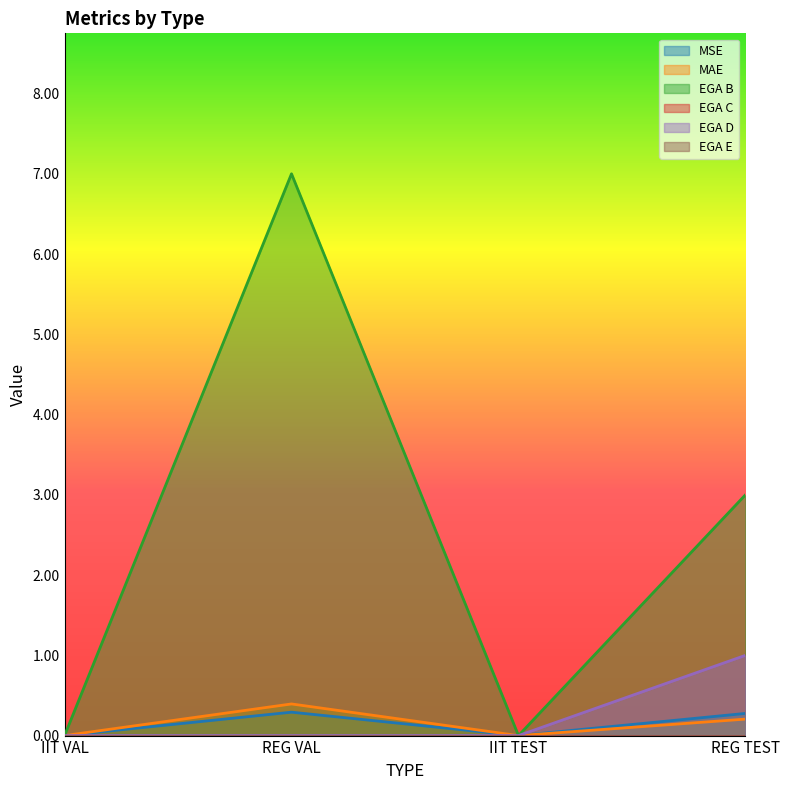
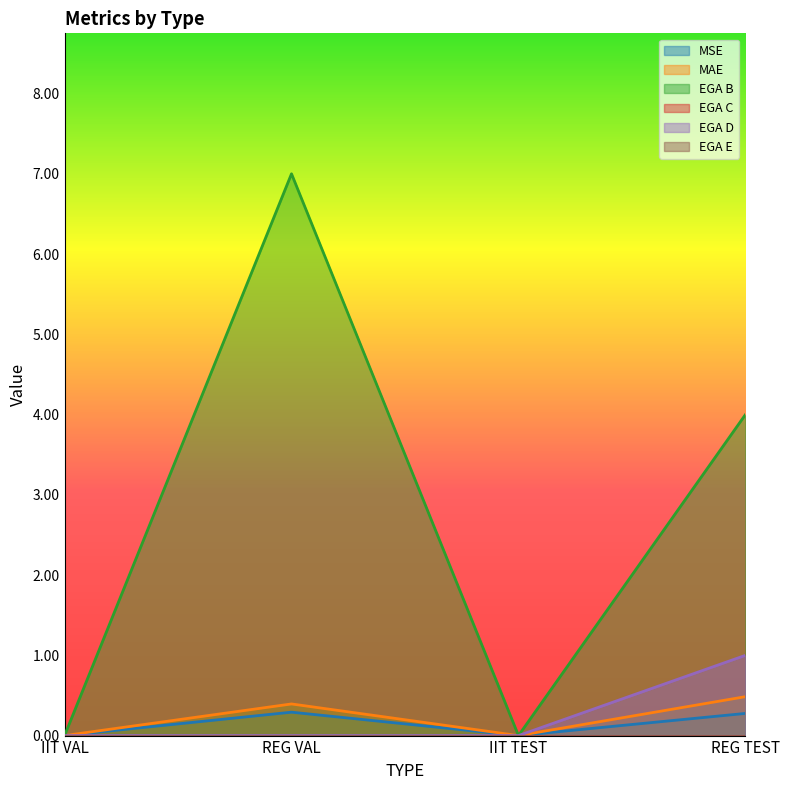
MAE, REG TEST: 0.2 -> 0.5
EGA B, REG TEST: 3 -> 4
